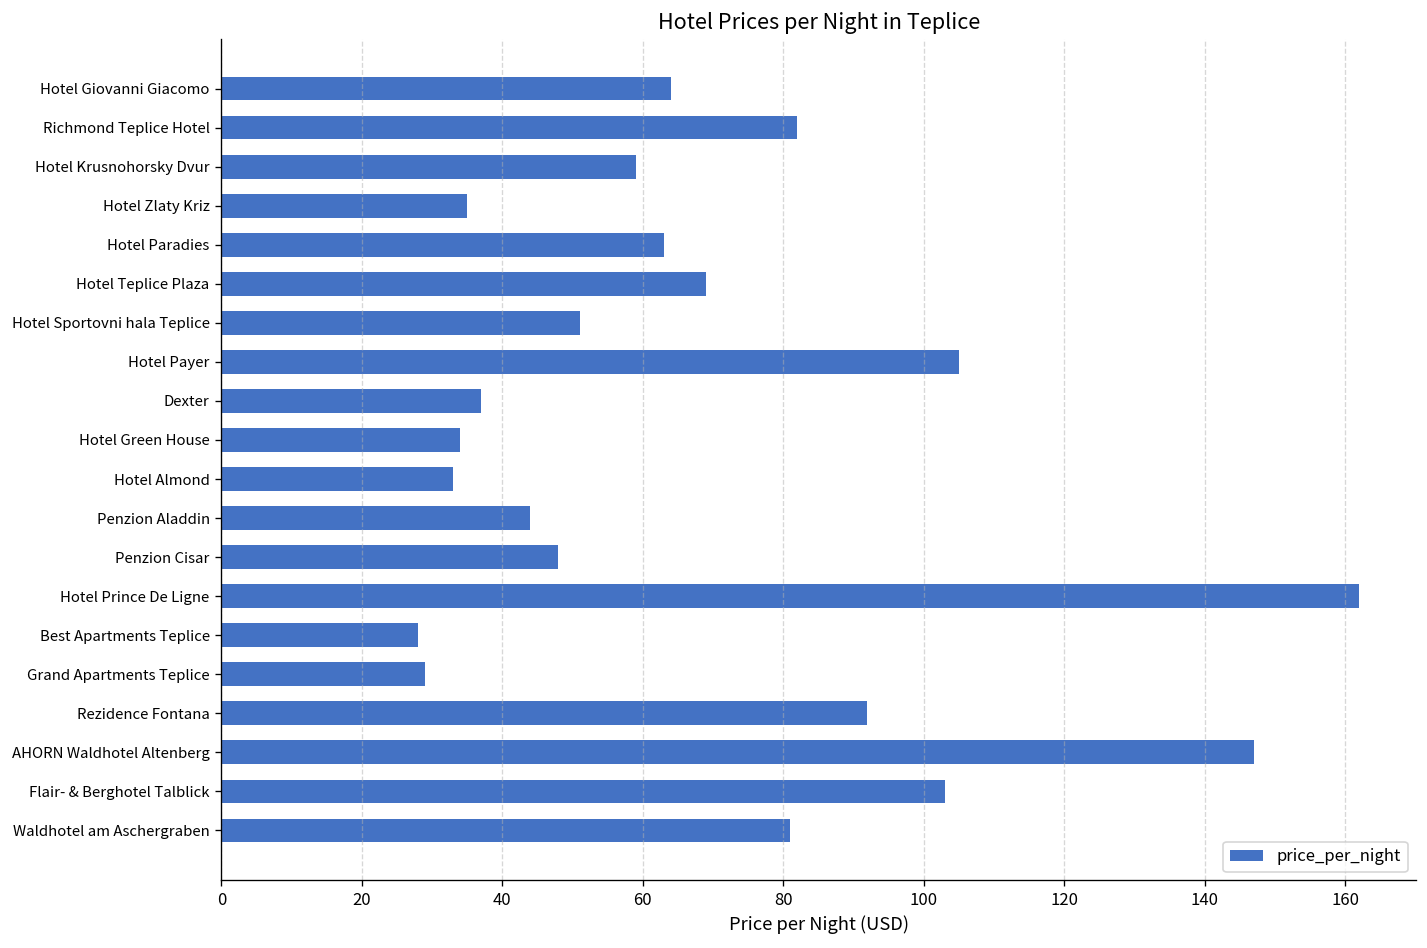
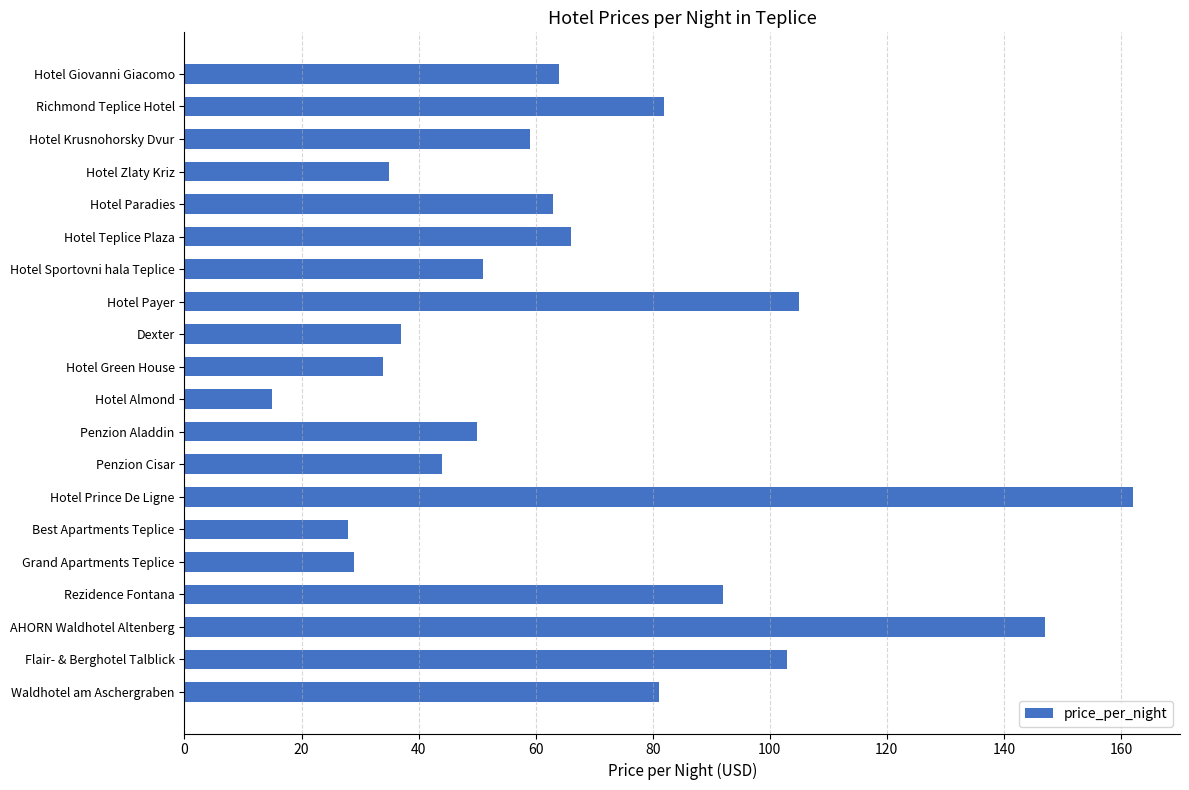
Hotel Teplice Plaza: 69 -> 66
Hotel Almond: 33 -> 15
Penzion Aladdin: 44 -> 50
Penzion Cisar: 48 -> 44
